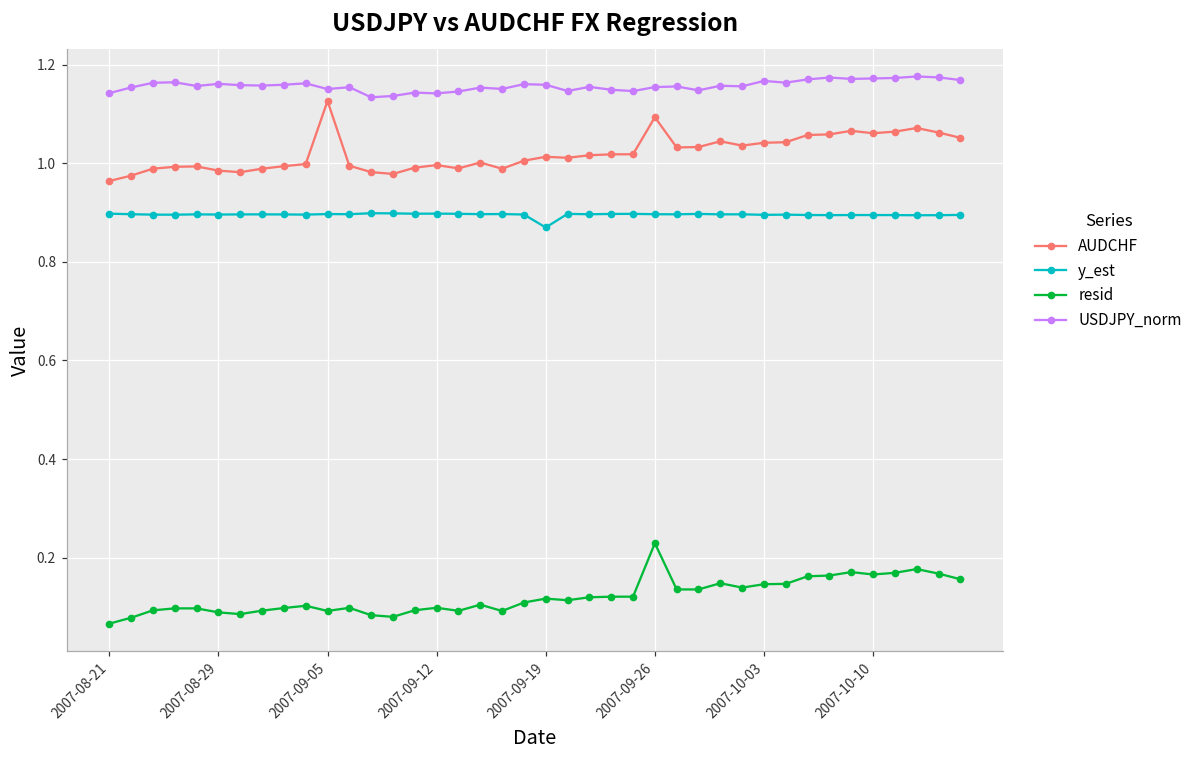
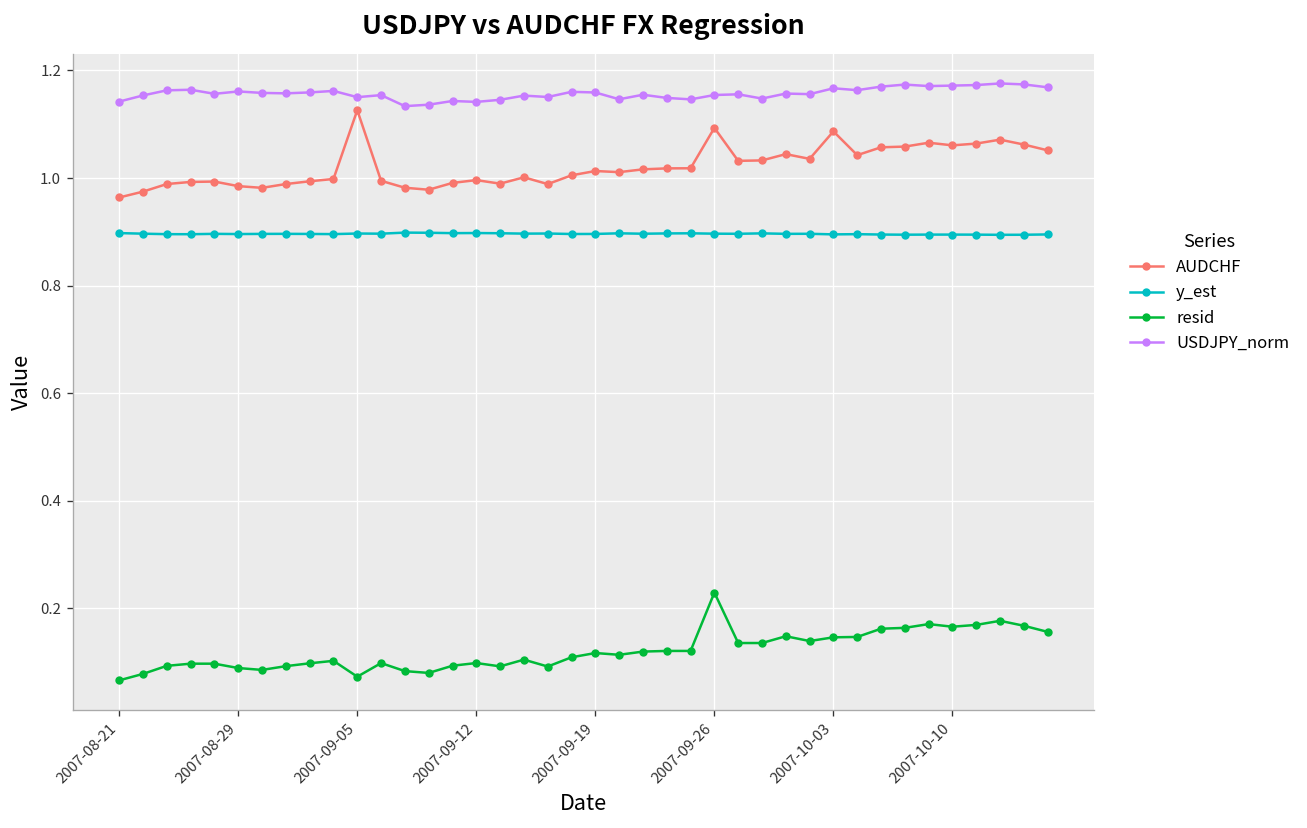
resid, 2007-09-05: 0.09 -> 0.07
y_est, 2007-09-19: 0.87 -> 0.90
AUDCHF, 2007-10-03: 1.04 -> 1.09
